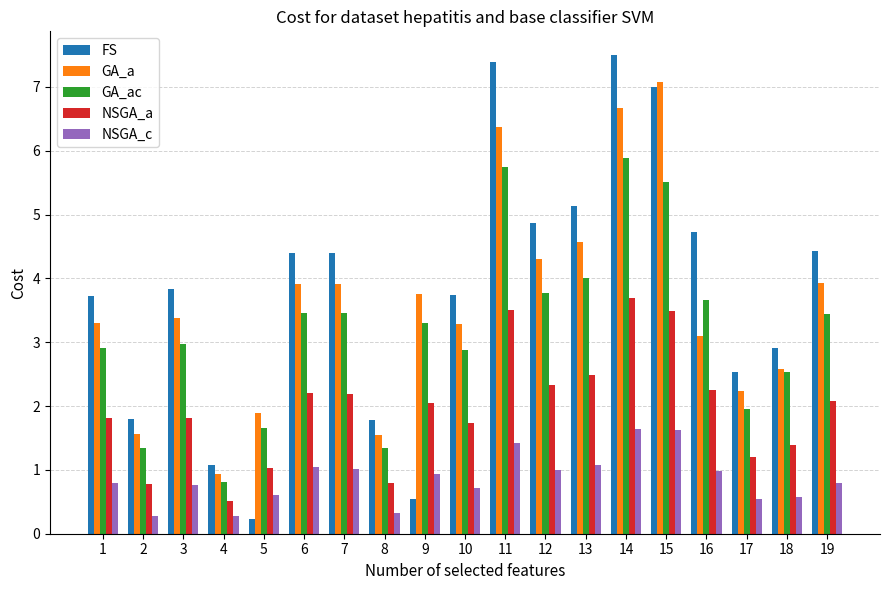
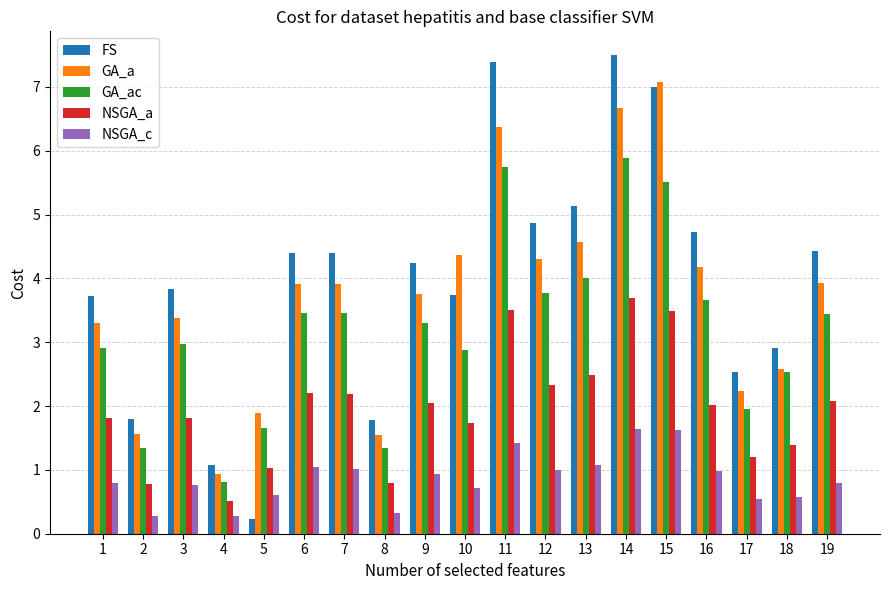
FS, 9: 0.5 -> 4.2
GA_a, 10: 3.3 -> 4.4
GA_a, 16: 3.1 -> 4.2
NSGA_a, 16: 2.3 -> 2.0
